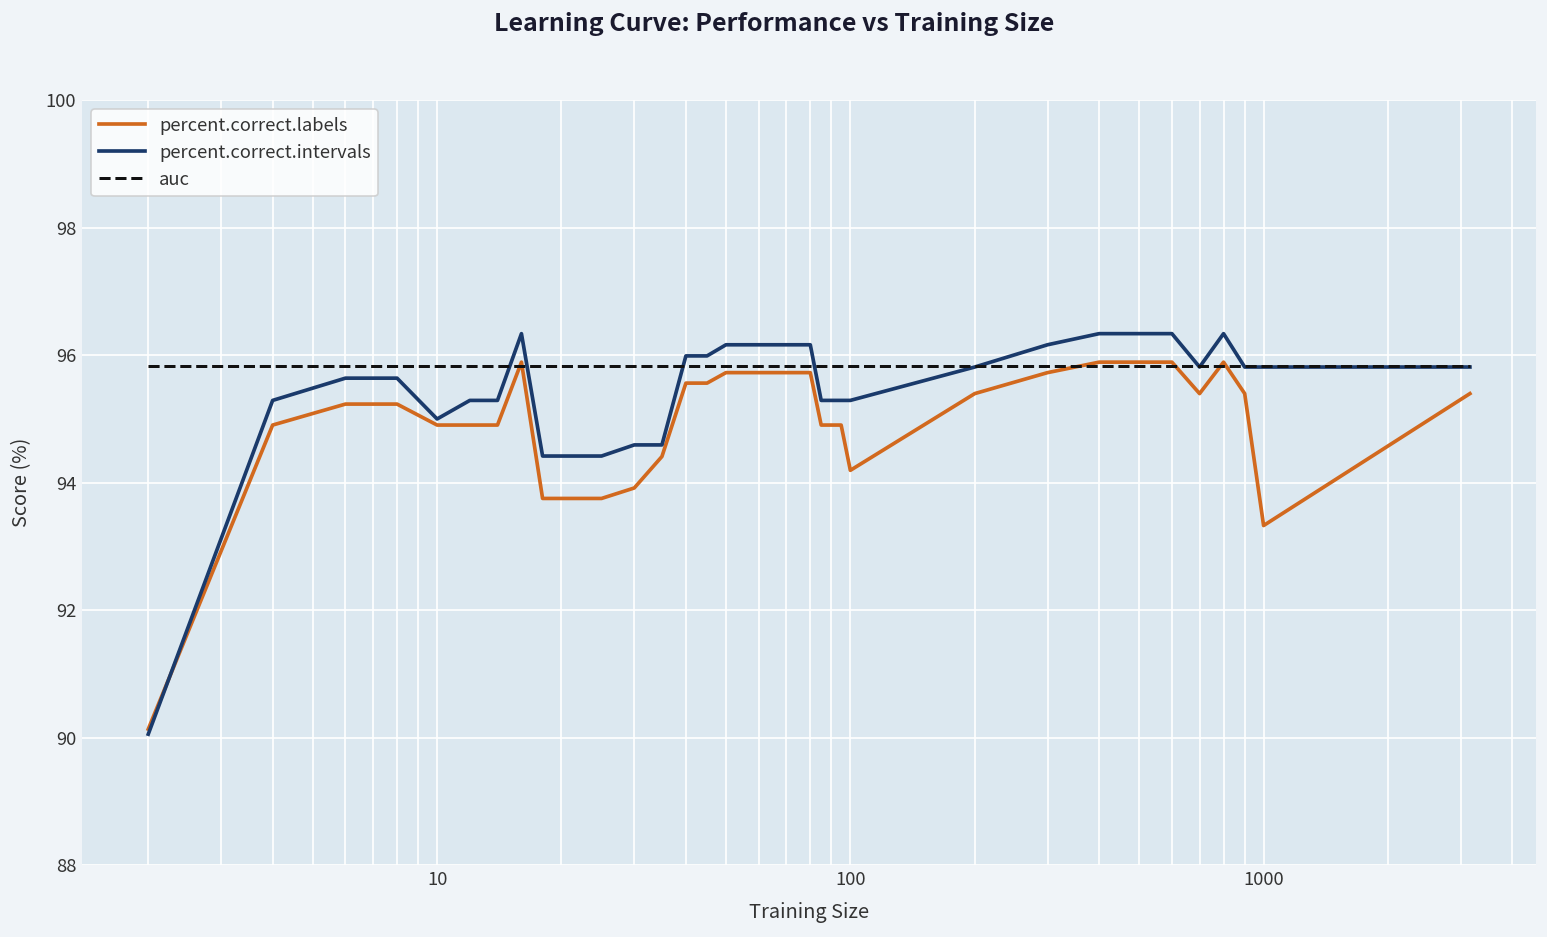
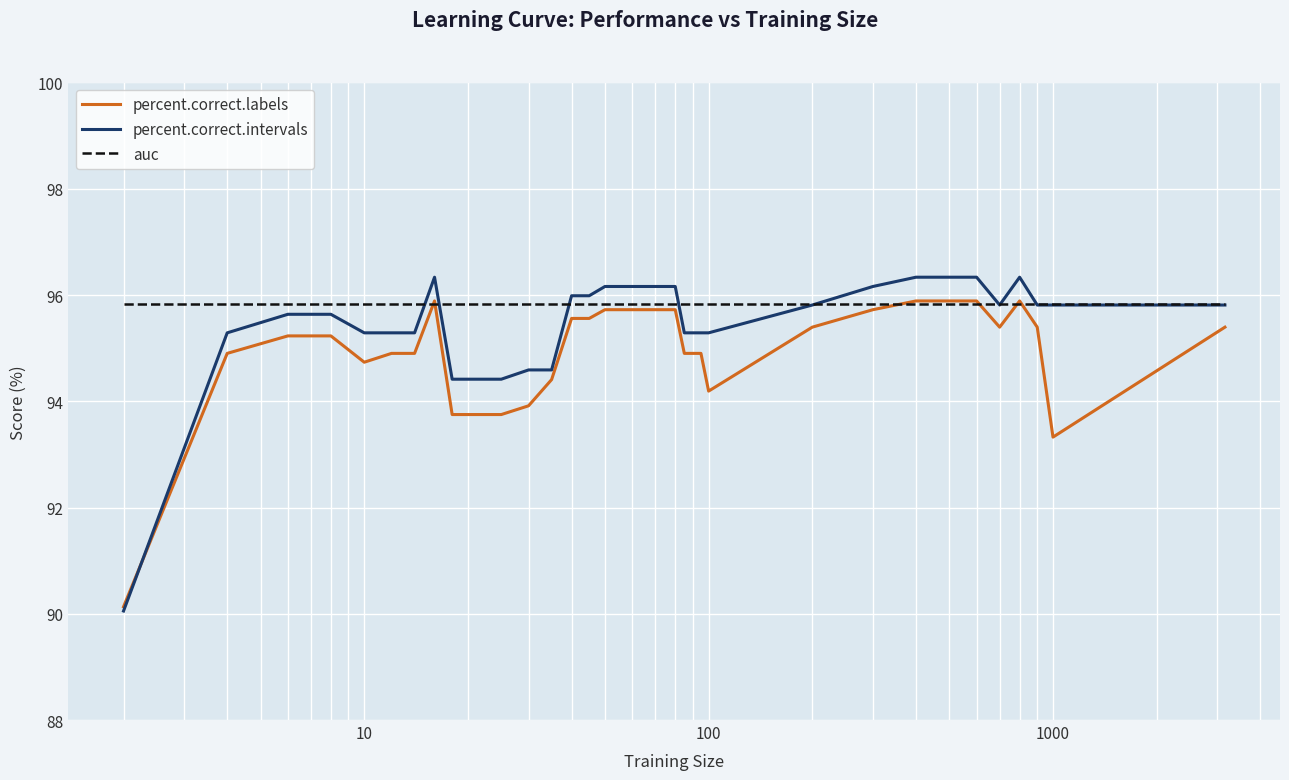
percent.correct.labels, 10: 94.9 -> 94.7
percent.correct.intervals, 10: 95.0 -> 95.3
